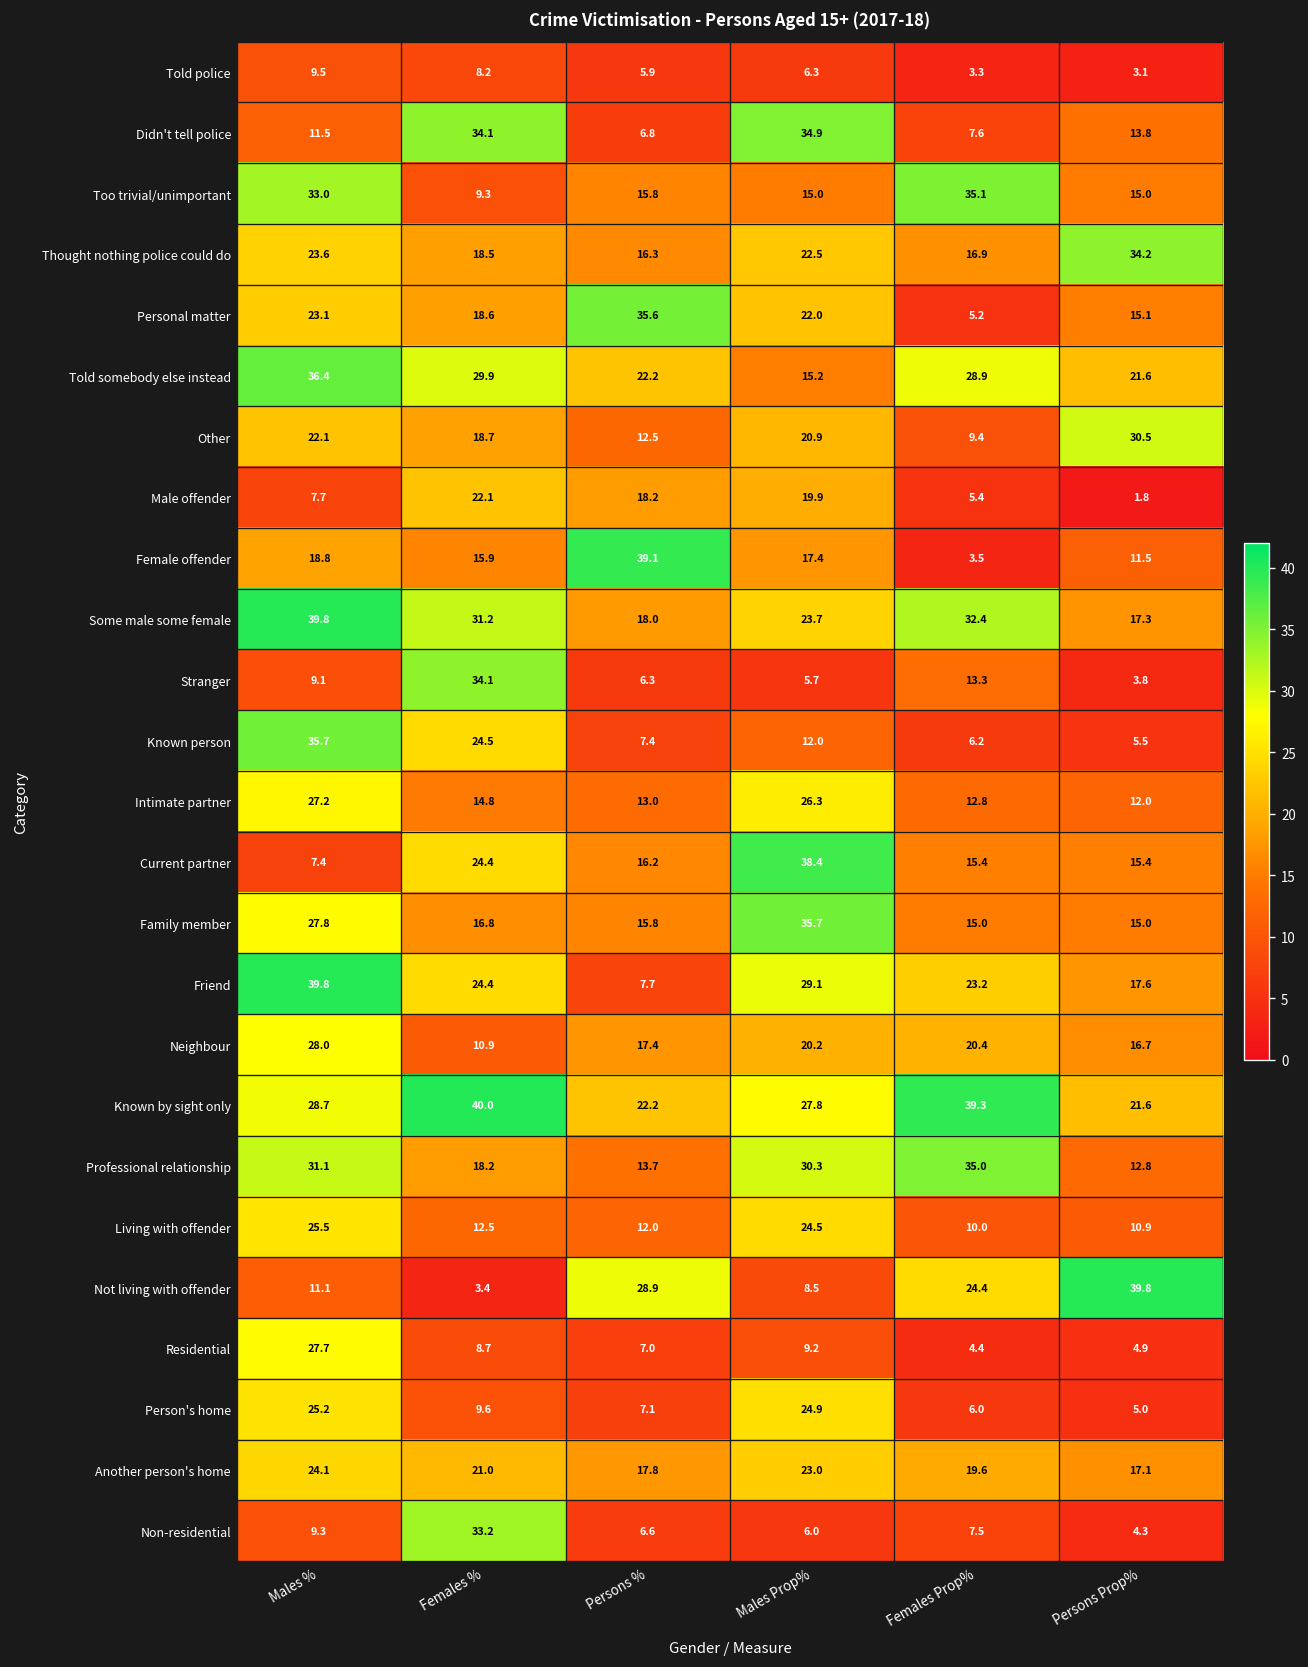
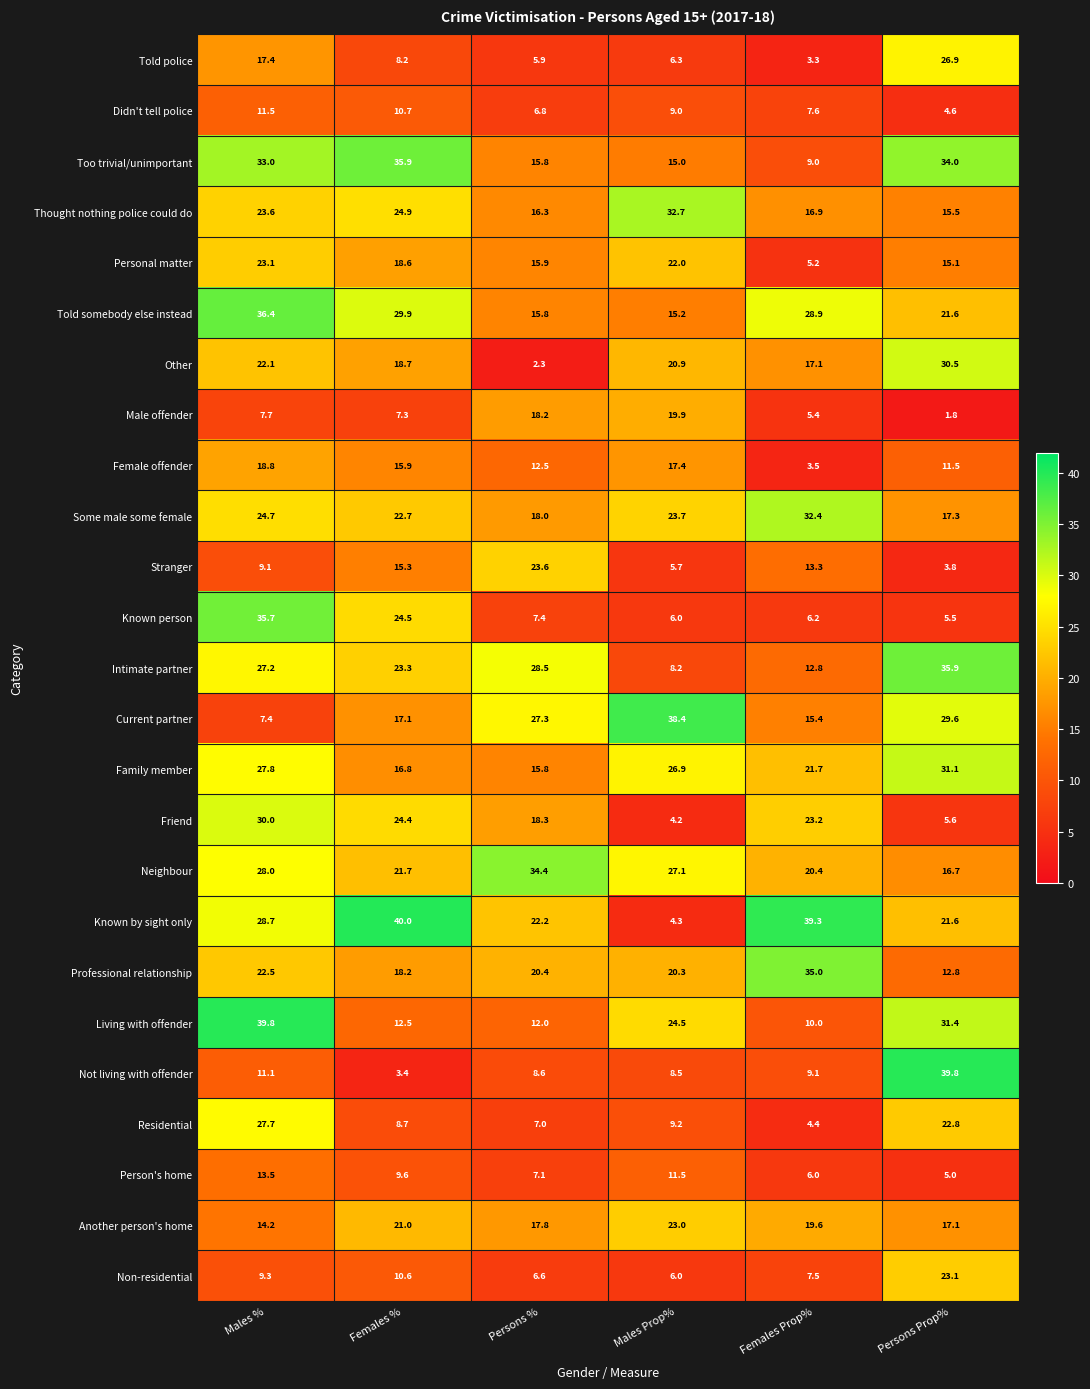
Told police, Males %: 9.5 -> 17.4
Told police, Persons Prop%: 3.1 -> 26.9
Didn't tell police, Females %: 34.1 -> 10.7
Didn't tell police, Males Prop%: 34.9 -> 9.0
Didn't tell police, Persons Prop%: 13.8 -> 4.6
Too trivial/unimportant, Females %: 9.3 -> 35.9
Too trivial/unimportant, Females Prop%: 35.1 -> 9.0
Too trivial/unimportant, Persons Prop%: 15.0 -> 34.0
Thought nothing police could do, Females %: 18.5 -> 24.9
Thought nothing police could do, Males Prop%: 22.5 -> 32.7
Thought nothing police could do, Persons Prop%: 34.2 -> 15.5
Personal matter, Persons %: 35.6 -> 15.9
Told somebody else instead, Persons %: 22.2 -> 15.8
Other, Persons %: 12.5 -> 2.3
Other, Females Prop%: 9.4 -> 17.1
Male offender, Females %: 22.1 -> 7.3
Female offender, Persons %: 39.1 -> 12.5
Some male some female, Males %: 39.8 -> 24.7
Some male some female, Females %: 31.2 -> 22.7
Stranger, Females %: 34.1 -> 15.3
Stranger, Persons %: 6.3 -> 23.6
Known person, Males Prop%: 12.0 -> 6.0
Intimate partner, Females %: 14.8 -> 23.3
Intimate partner, Persons %: 13.0 -> 28.5
Intimate partner, Males Prop%: 26.3 -> 8.2
Intimate partner, Persons Prop%: 12.0 -> 35.9
Current partner, Females %: 24.4 -> 17.1
Current partner, Persons %: 16.2 -> 27.3
Current partner, Persons Prop%: 15.4 -> 29.6
Family member, Males Prop%: 35.7 -> 26.9
Family member, Females Prop%: 15.0 -> 21.7
Family member, Persons Prop%: 15.0 -> 31.1
Friend, Males %: 39.8 -> 30.0
Friend, Persons %: 7.7 -> 18.3
Friend, Males Prop%: 29.1 -> 4.2
Friend, Persons Prop%: 17.6 -> 5.6
Neighbour, Females %: 10.9 -> 21.7
Neighbour, Persons %: 17.4 -> 34.4
Neighbour, Males Prop%: 20.2 -> 27.1
Known by sight only, Males Prop%: 27.8 -> 4.3
Professional relationship, Males %: 31.1 -> 22.5
Professional relationship, Persons %: 13.7 -> 20.4
Professional relationship, Males Prop%: 30.3 -> 20.3
Living with offender, Males %: 25.5 -> 39.8
Living with offender, Persons Prop%: 10.9 -> 31.4
Not living with offender, Persons %: 28.9 -> 8.6
Not living with offender, Females Prop%: 24.4 -> 9.1
Residential, Persons Prop%: 4.9 -> 22.8
Person's home, Males %: 25.2 -> 13.5
Person's home, Males Prop%: 24.9 -> 11.5
Another person's home, Males %: 24.1 -> 14.2
Non-residential, Females %: 33.2 -> 10.6
Non-residential, Persons Prop%: 4.3 -> 23.1
